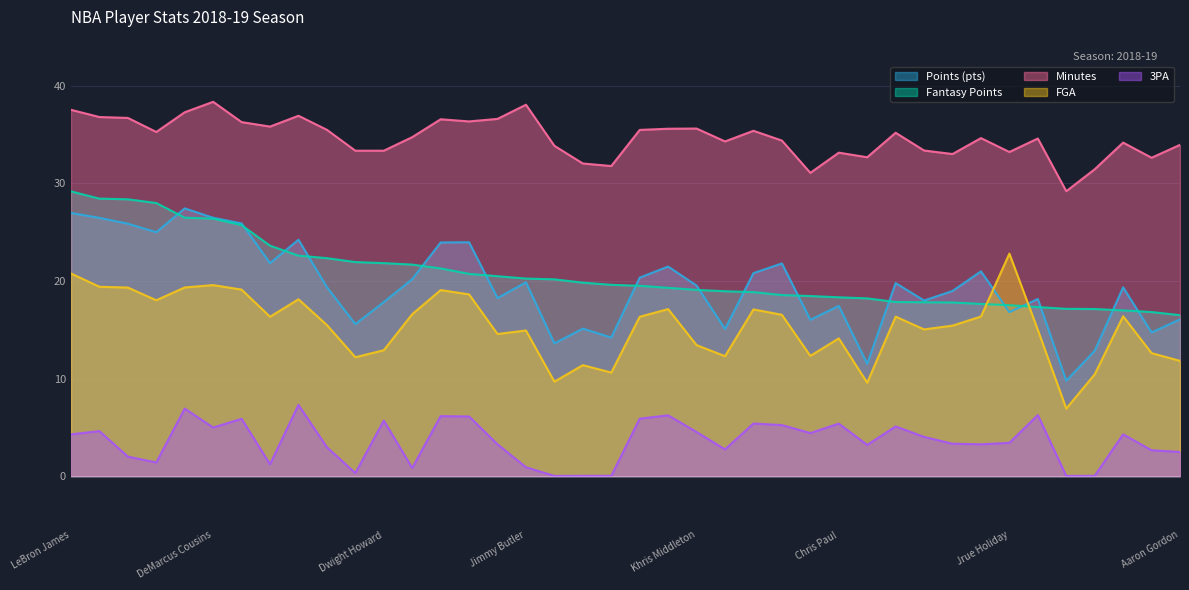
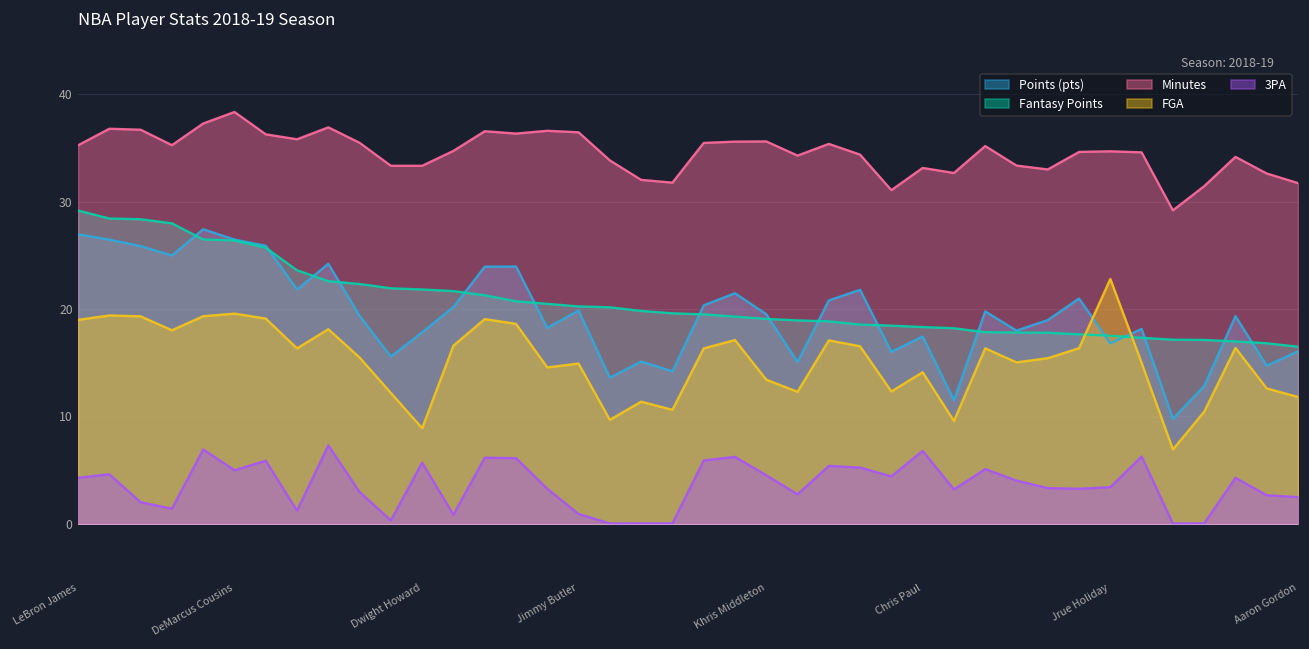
Minutes, LeBron James: 38 -> 35
FGA, LeBron James: 21 -> 19
FGA, Dwight Howard: 13 -> 9
Minutes, Jimmy Butler: 38 -> 36
3PA, Chris Paul: 5 -> 7
Minutes, Jrue Holiday: 33 -> 35
Minutes, Aaron Gordon: 34 -> 32
